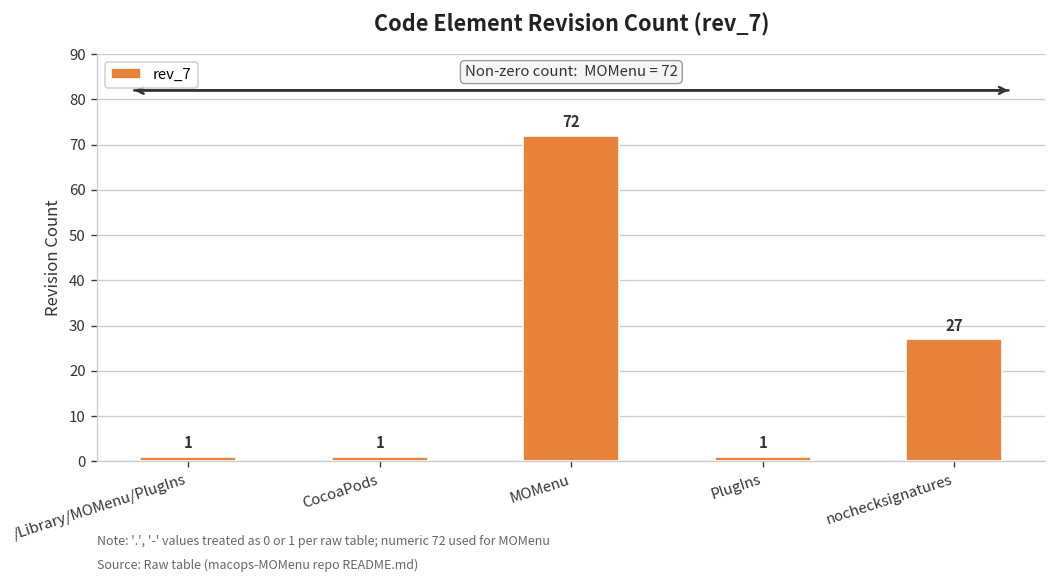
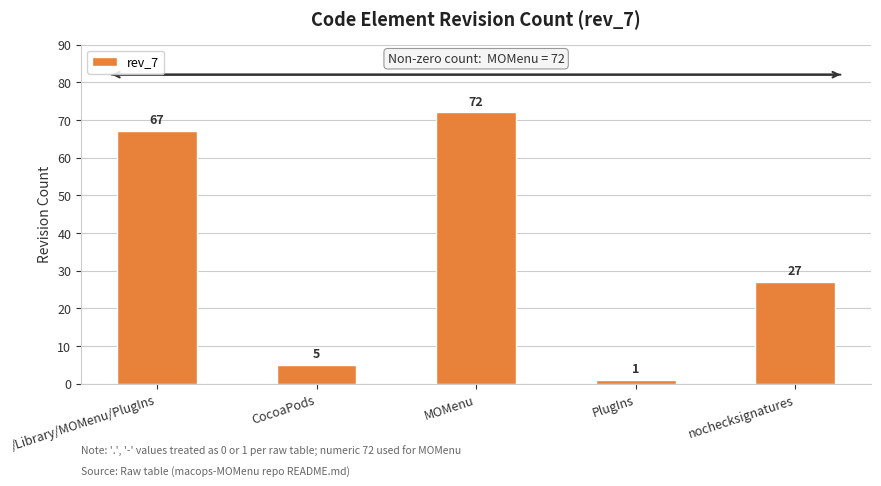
/Library/MOMenu/PlugIns: 1 -> 67
CocoaPods: 1 -> 5
